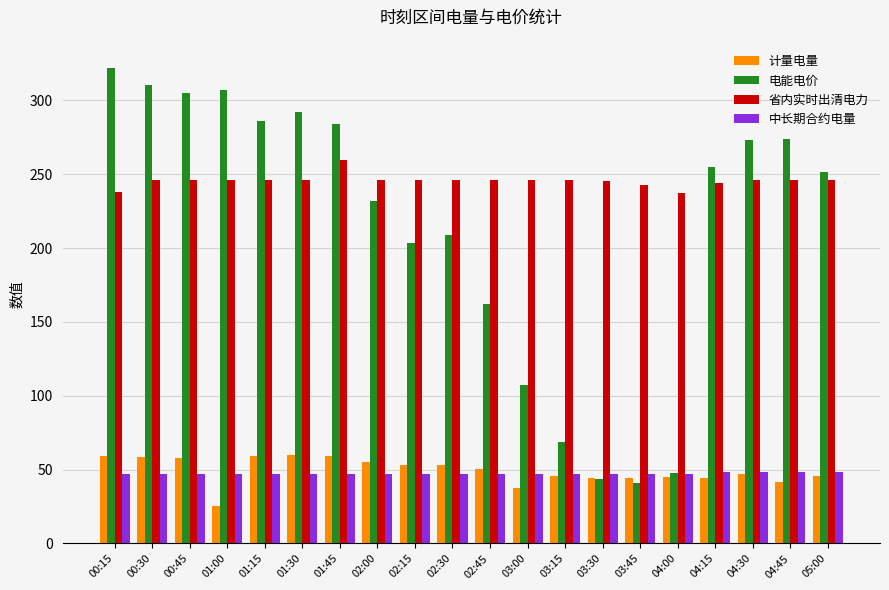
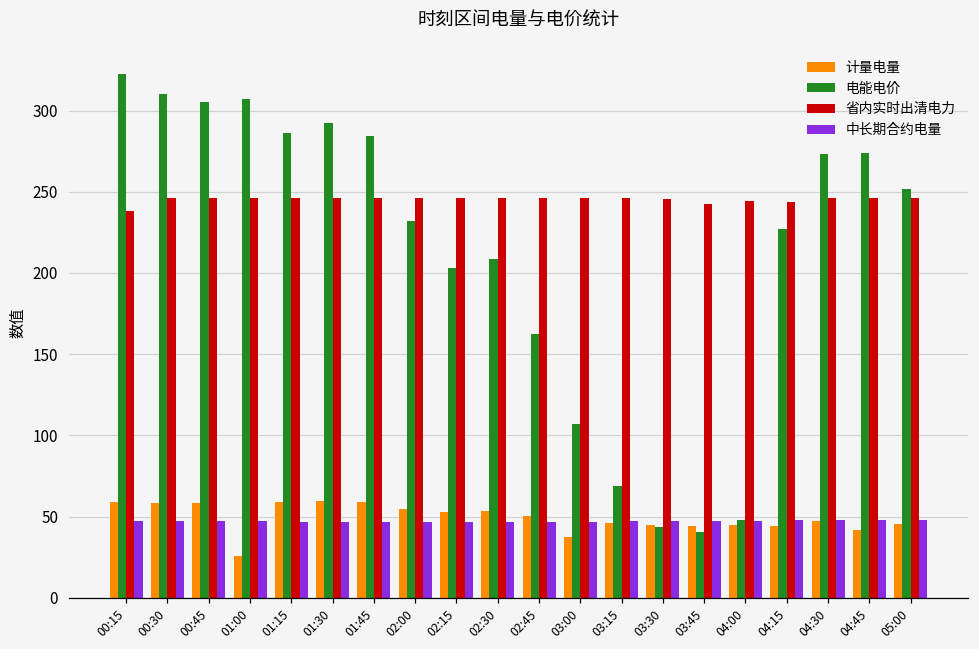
省内实时出清电力, 01:45: 260 -> 246
省内实时出清电力, 04:00: 237 -> 244
电能电价, 04:15: 255 -> 227
